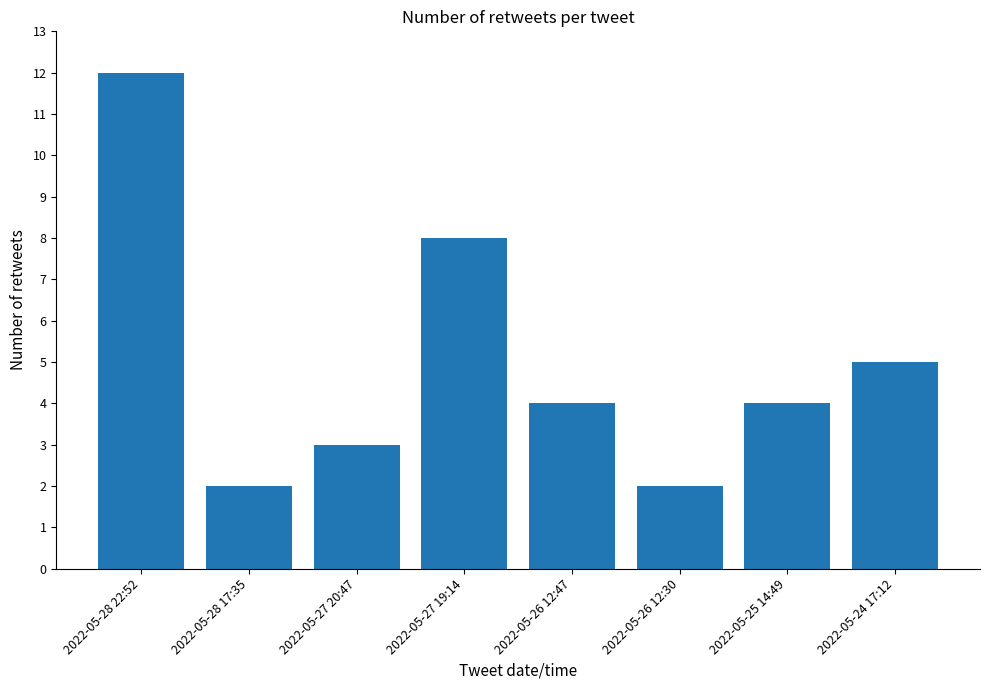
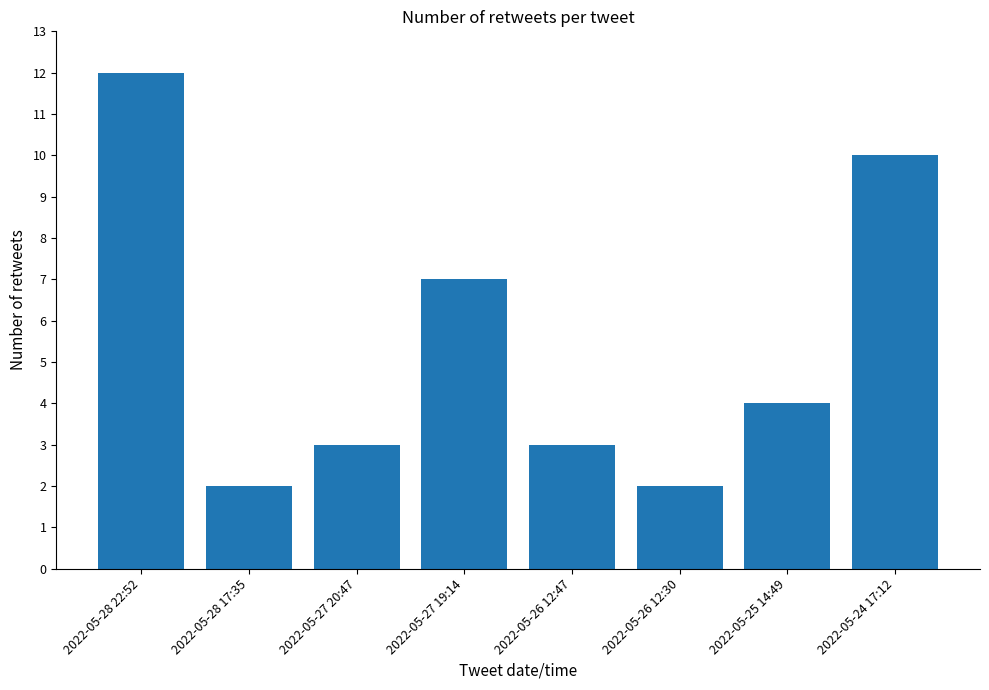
2022-05-27 19:14: 8 -> 7
2022-05-26 12:47: 4 -> 3
2022-05-24 17:12: 5 -> 10
